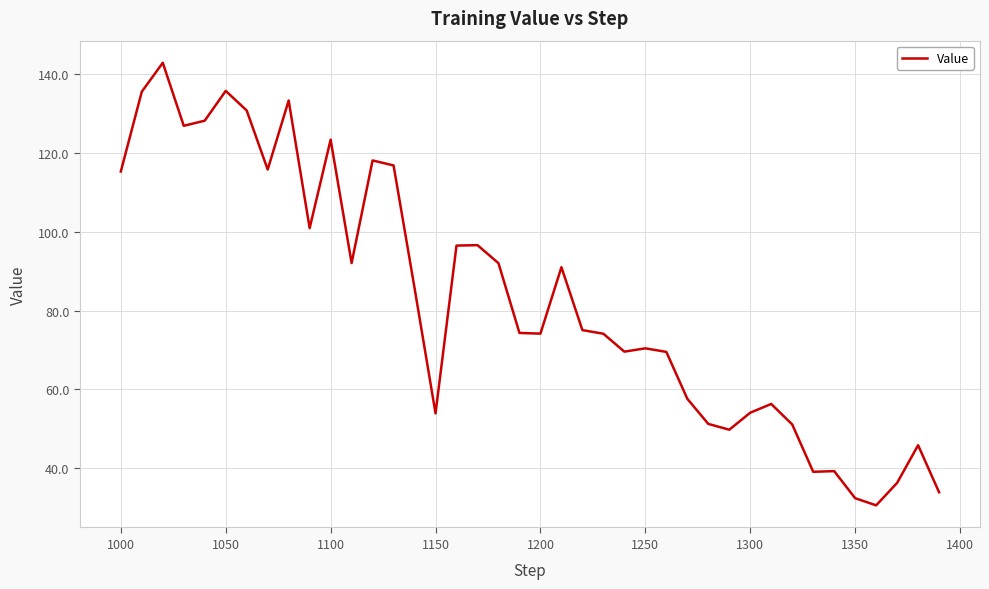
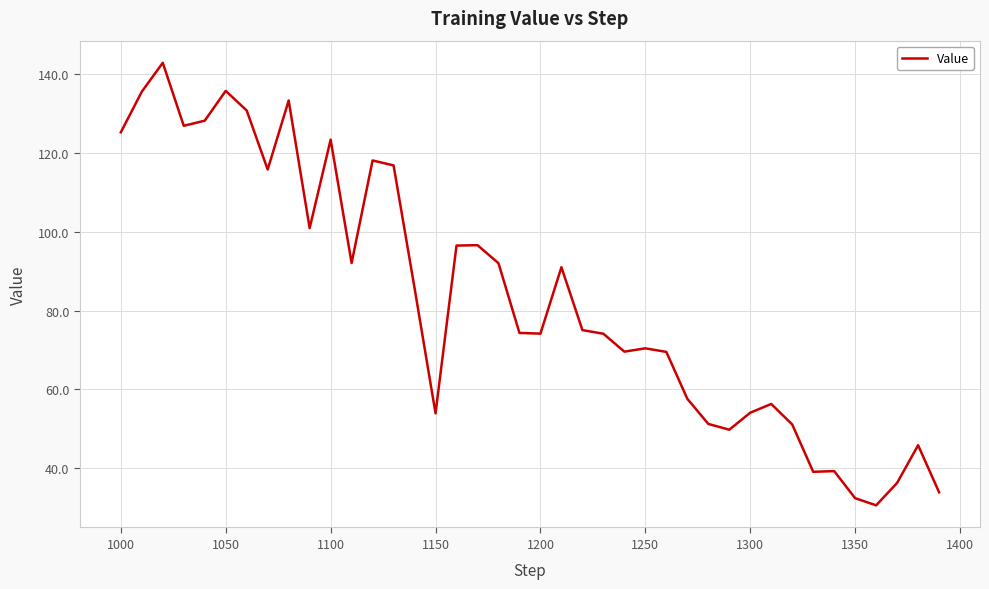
1000: 115 -> 125
